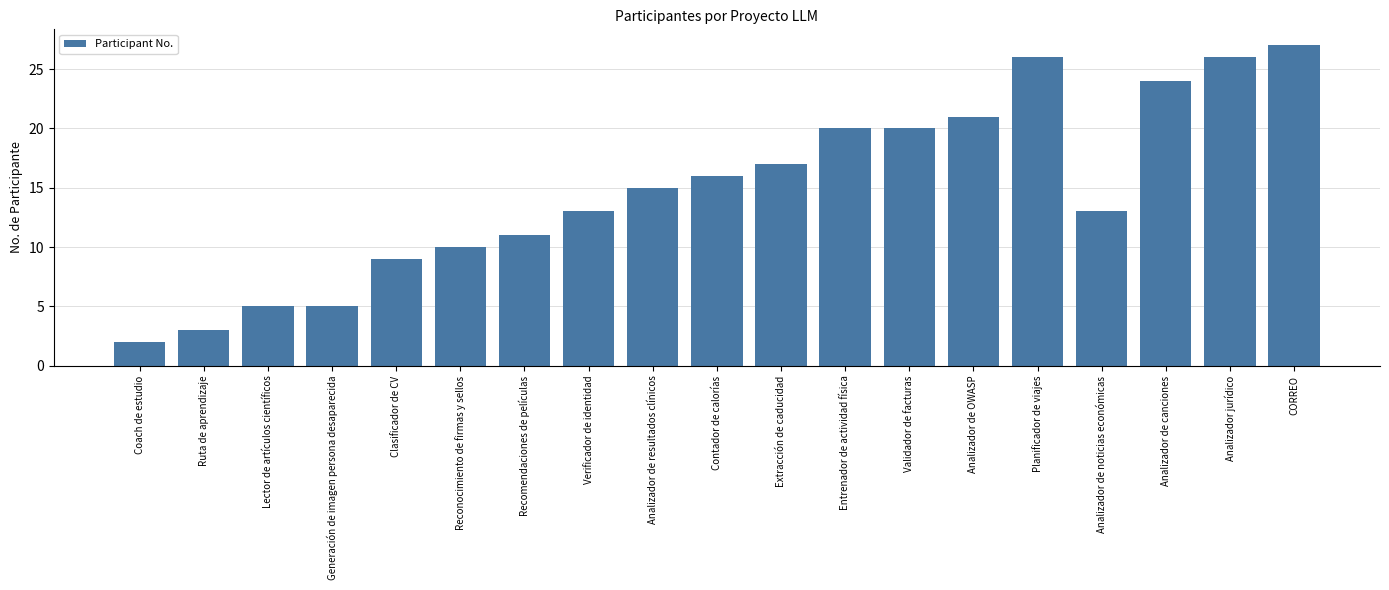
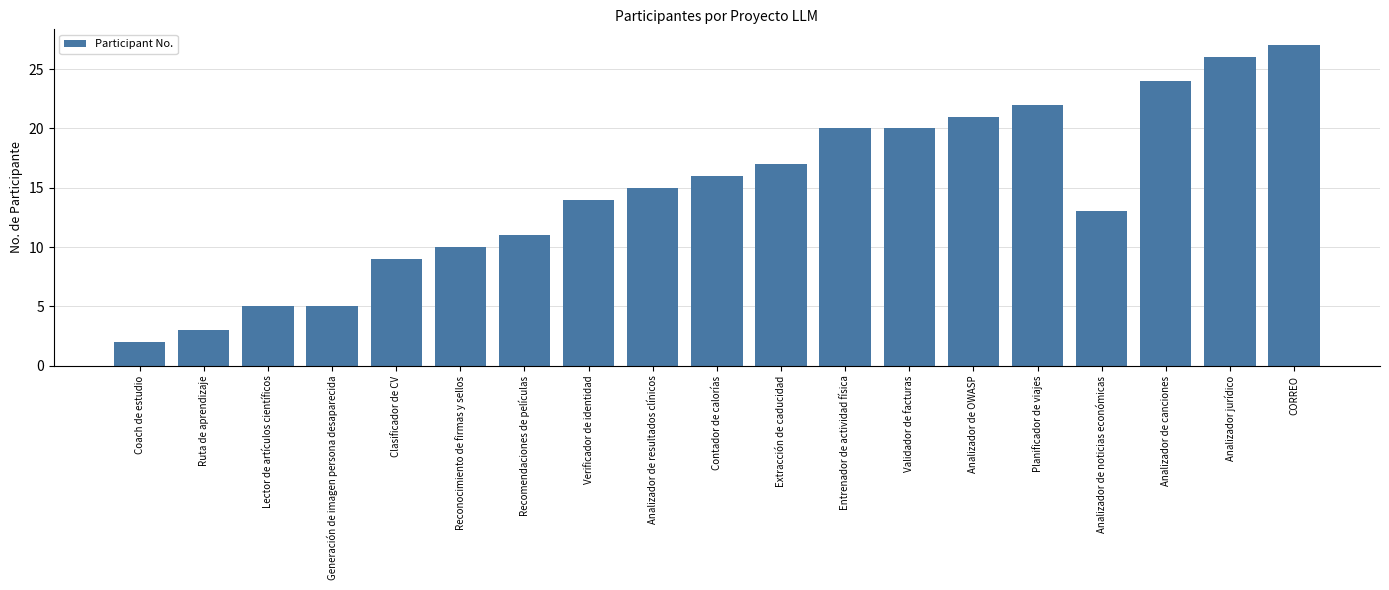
Verificador de identidad: 13 -> 14
Planificador de viajes: 26 -> 22
